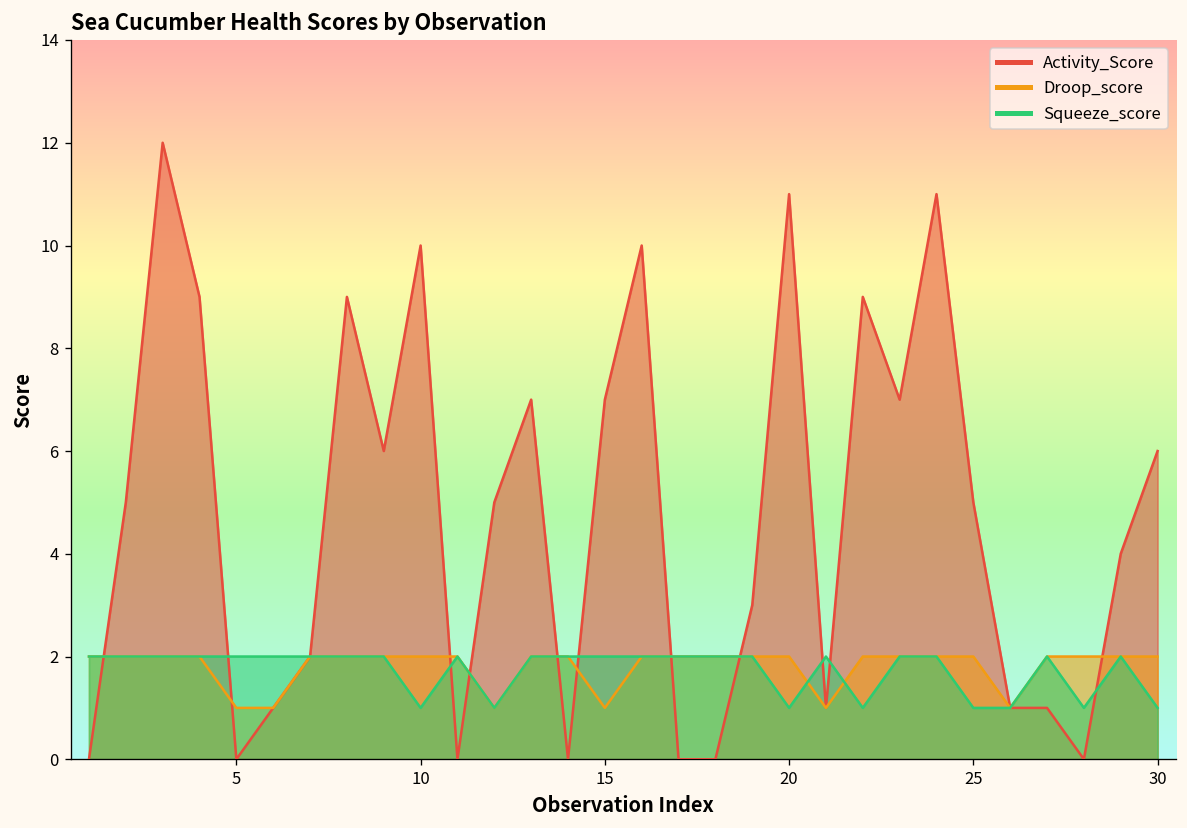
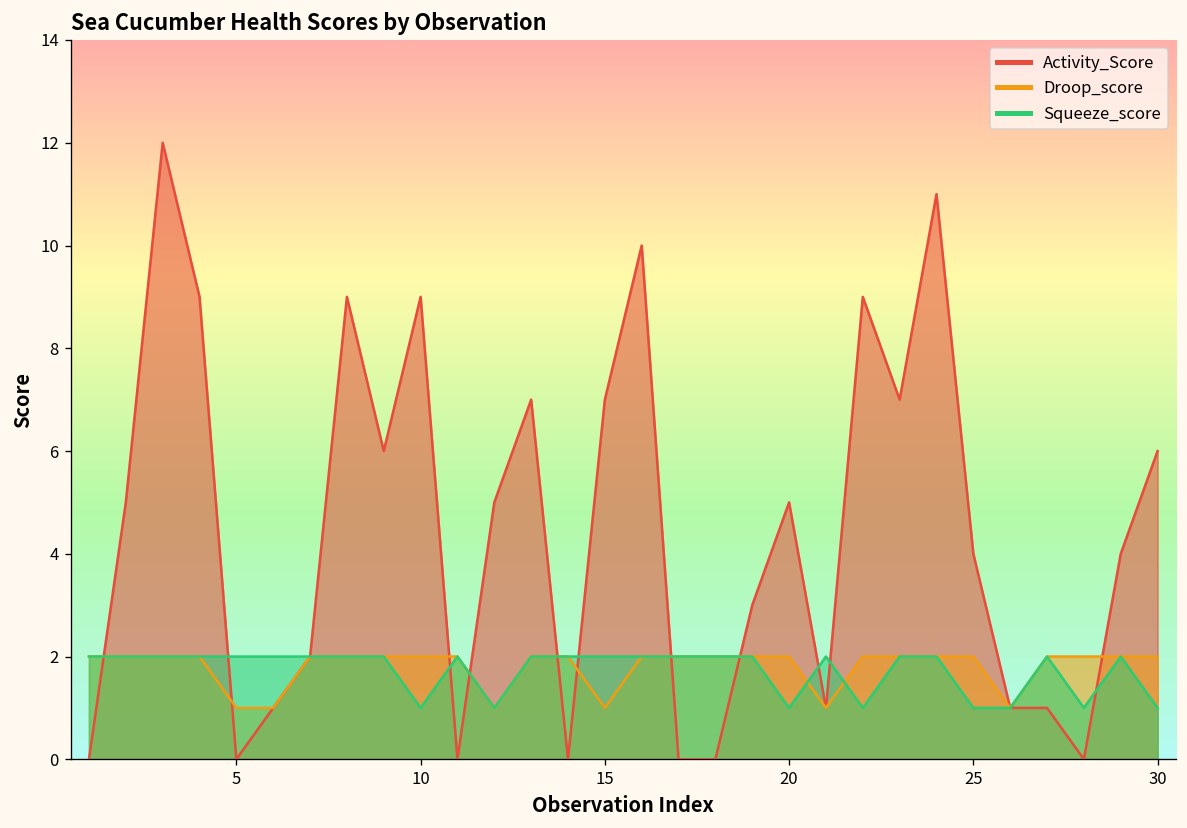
Activity_Score, 10: 10 -> 9
Activity_Score, 20: 11 -> 5
Activity_Score, 25: 5 -> 4
